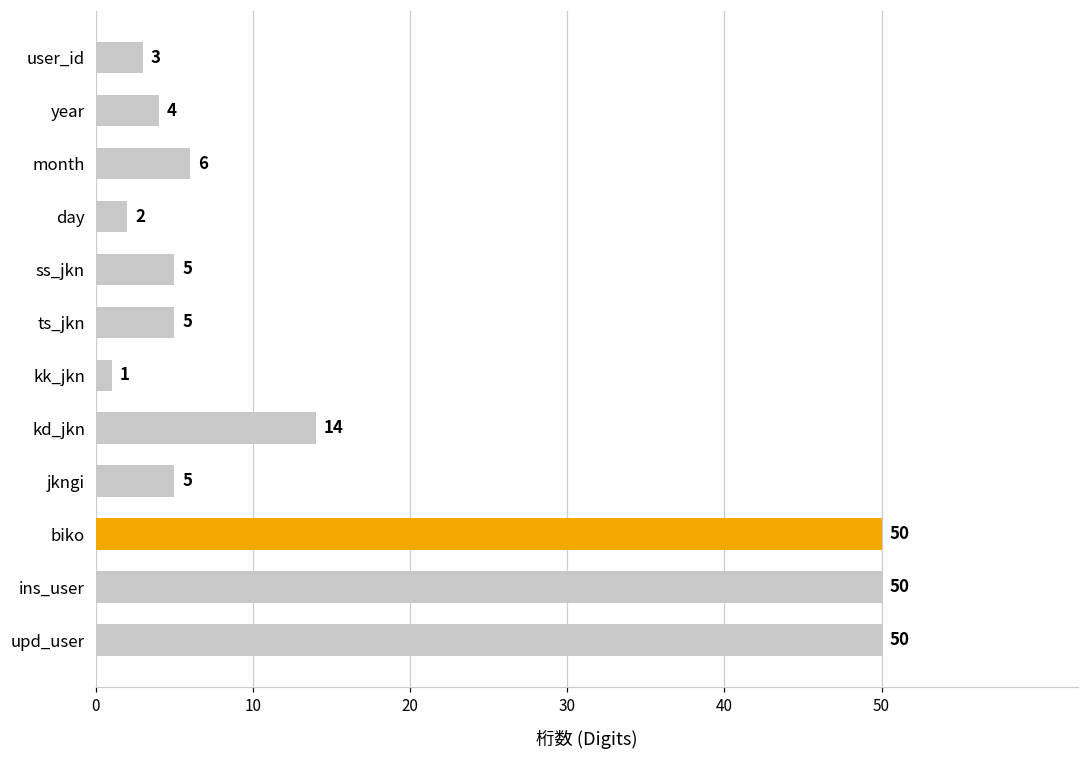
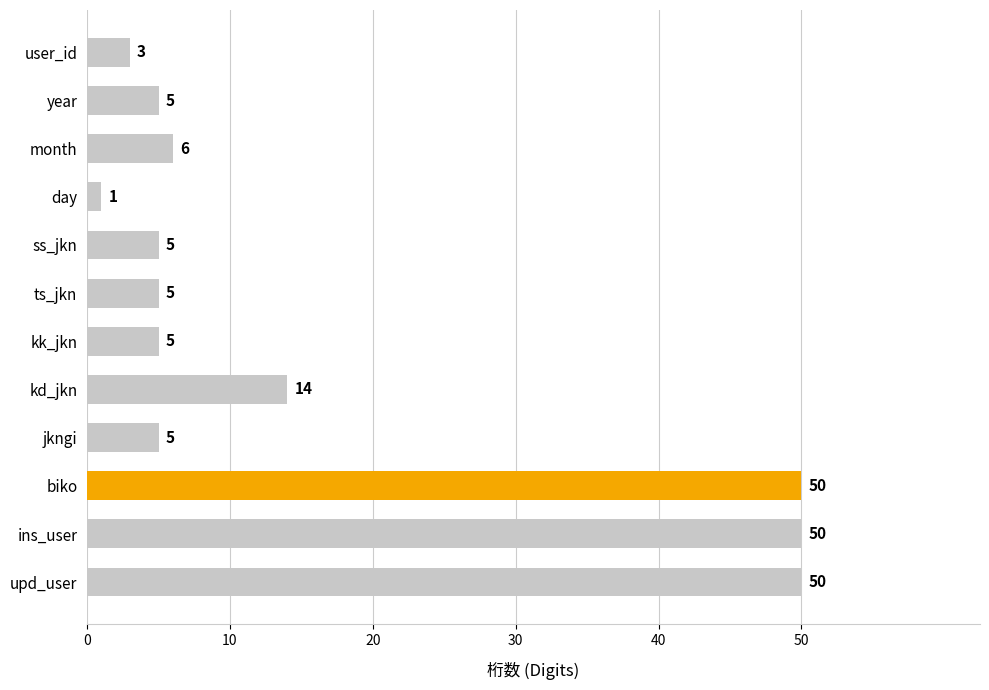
year: 4 -> 5
day: 2 -> 1
kk_jkn: 1 -> 5
